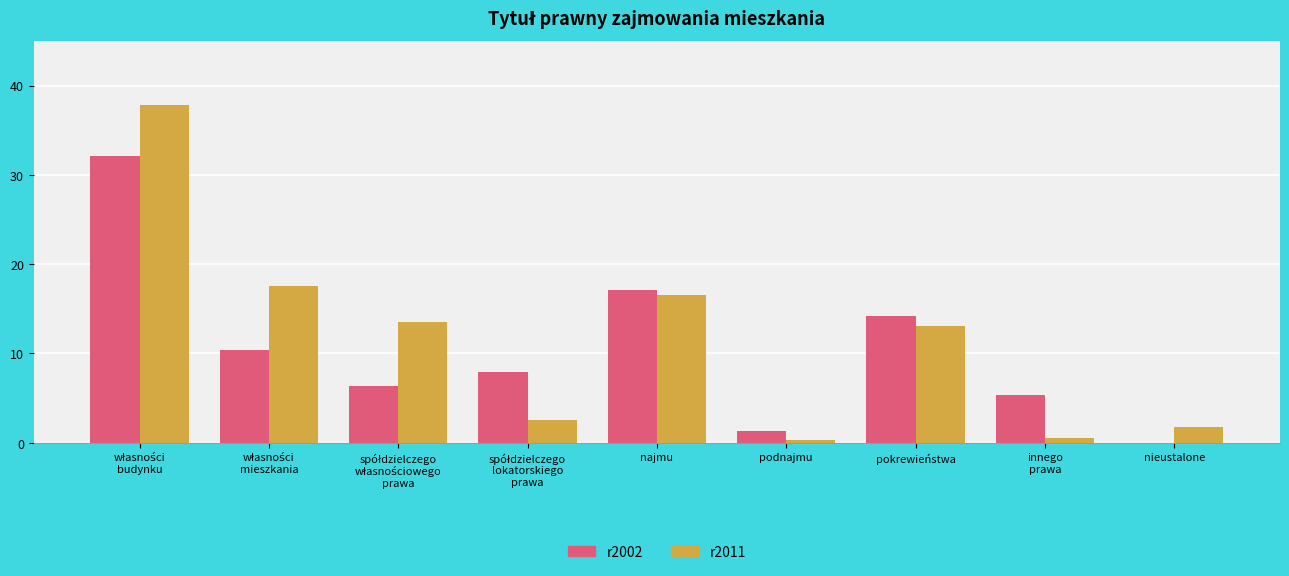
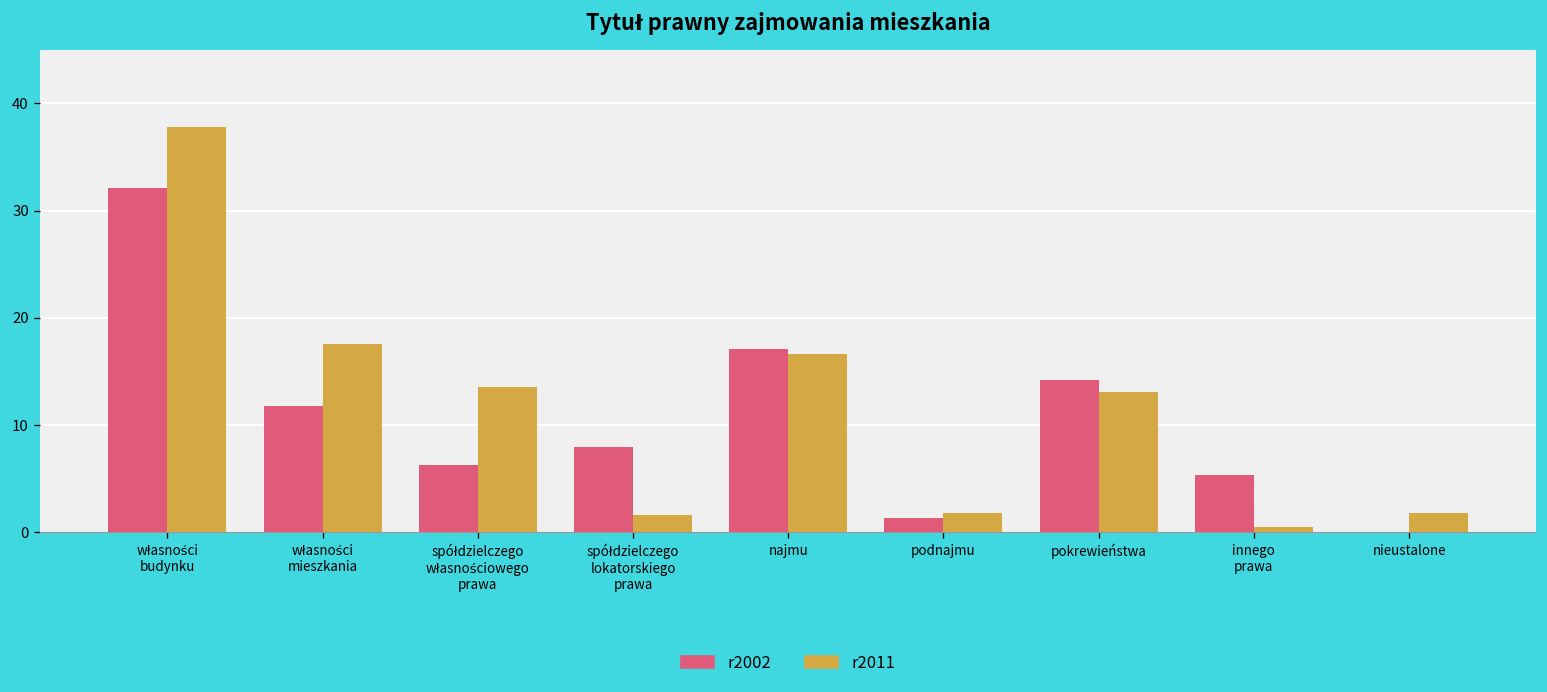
r2002, własności mieszkania: 10 -> 12
r2011, spółdzielczego lokatorskiego prawa: 3 -> 2
r2011, podnajmu: 0 -> 2
